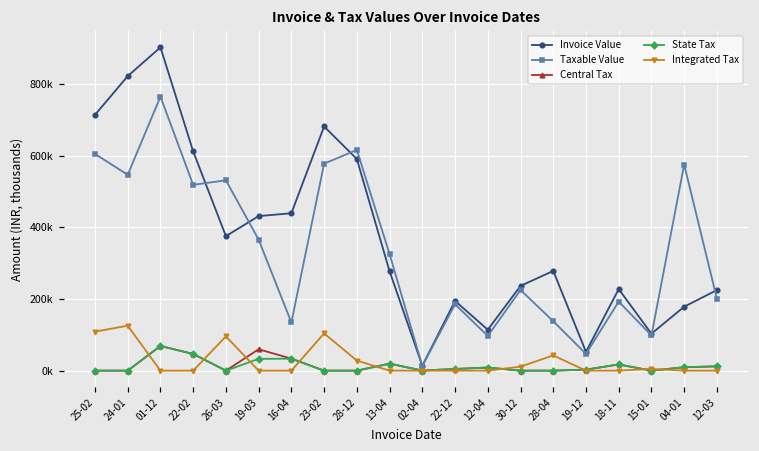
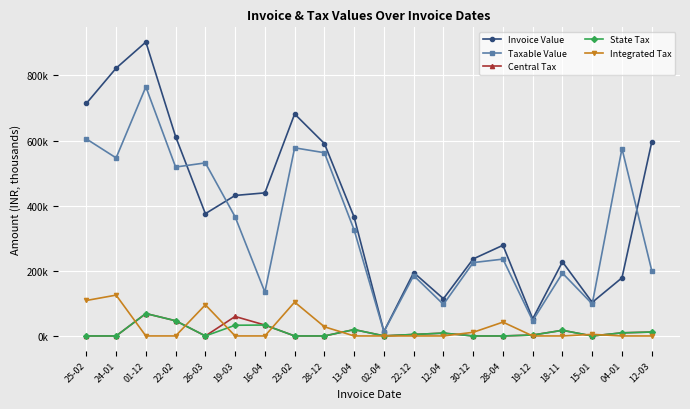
Taxable Value, 28-12: 620000 -> 560000
Invoice Value, 13-04: 280000 -> 360000
Taxable Value, 28-04: 140000 -> 240000
Invoice Value, 12-03: 220000 -> 600000
